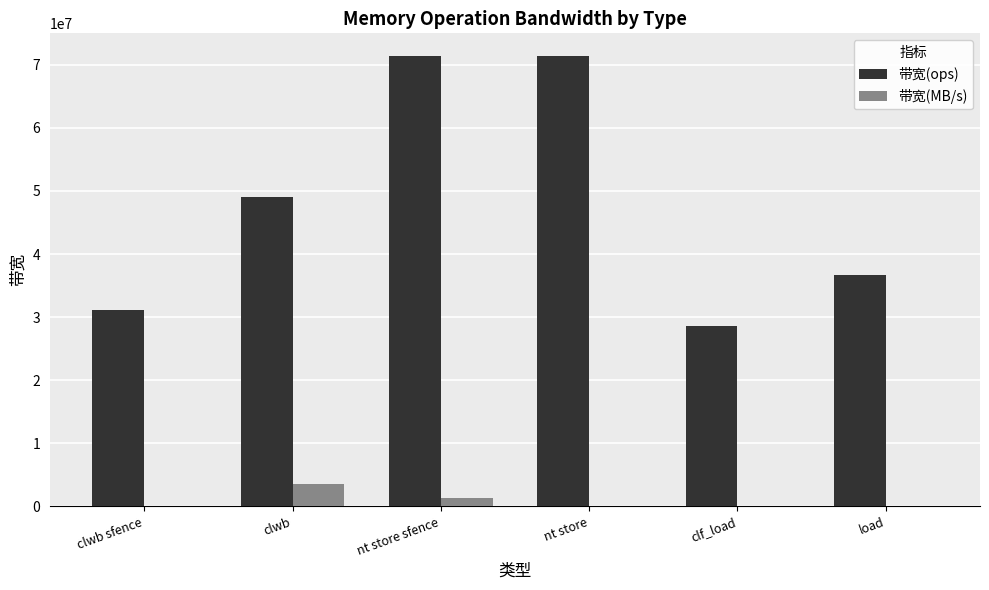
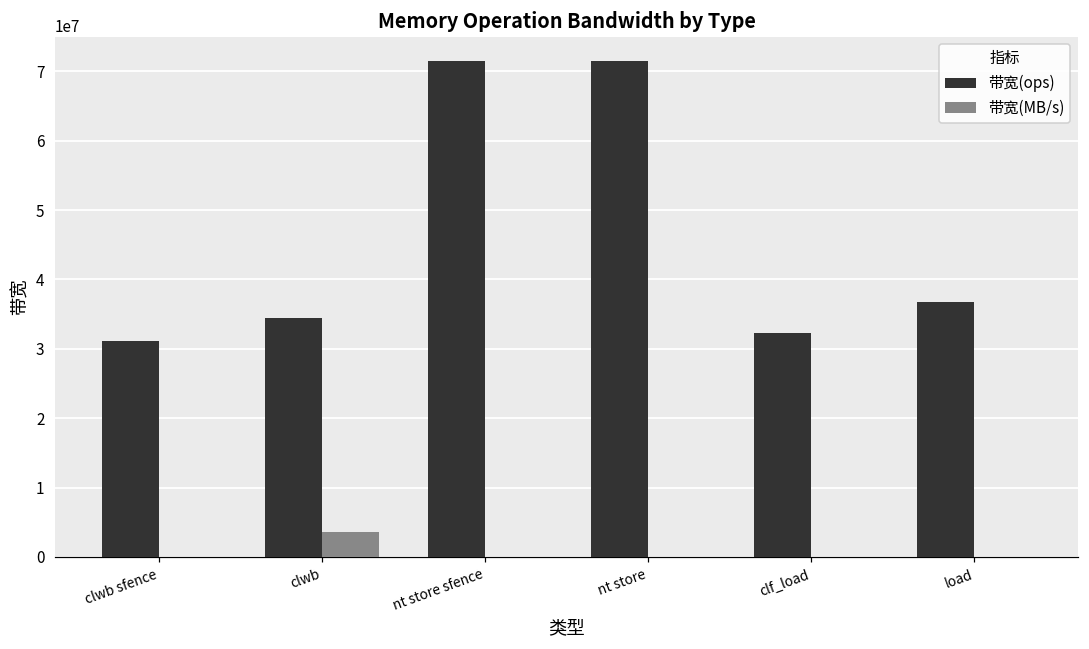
带宽(ops), clwb: 49000000 -> 34000000
带宽(MB/s), nt store sfence: 1000000 -> 0
带宽(ops), clf_load: 29000000 -> 32000000
